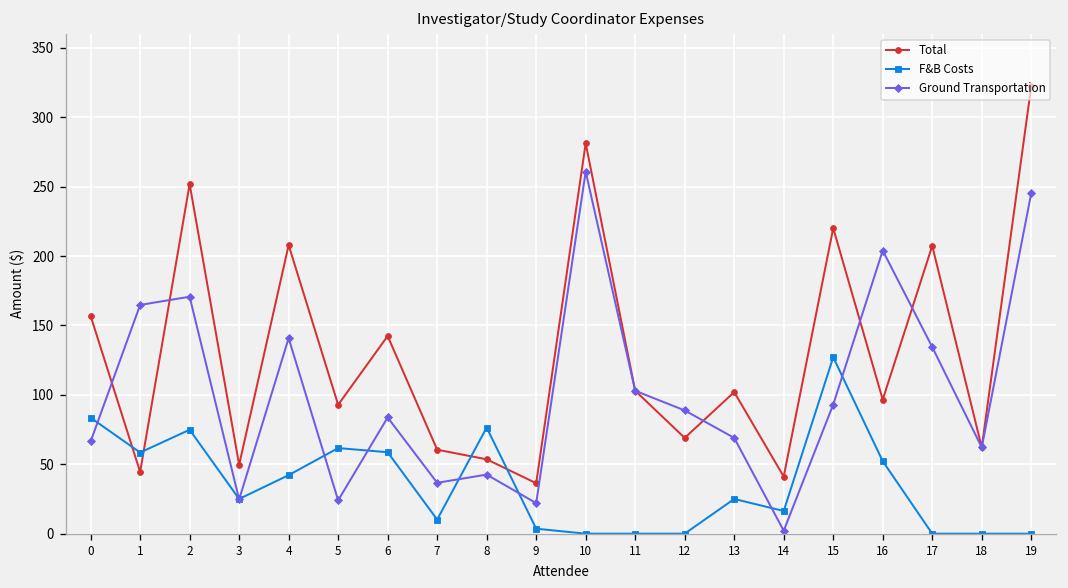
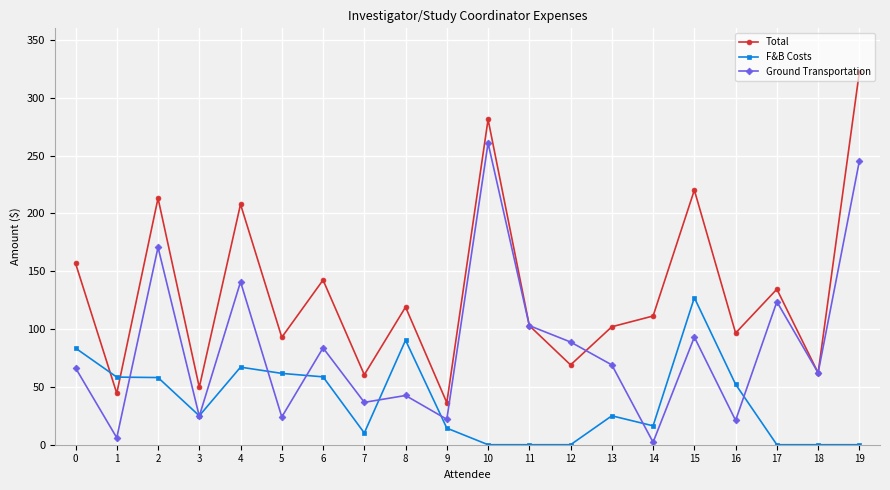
Ground Transportation, 1: 165 -> 6
Total, 2: 252 -> 213
F&B Costs, 2: 75 -> 58
F&B Costs, 4: 42 -> 67
Total, 8: 54 -> 119
F&B Costs, 8: 76 -> 90
F&B Costs, 9: 4 -> 14
Total, 14: 41 -> 111
Ground Transportation, 16: 204 -> 21
Total, 17: 207 -> 134
Ground Transportation, 17: 134 -> 124
